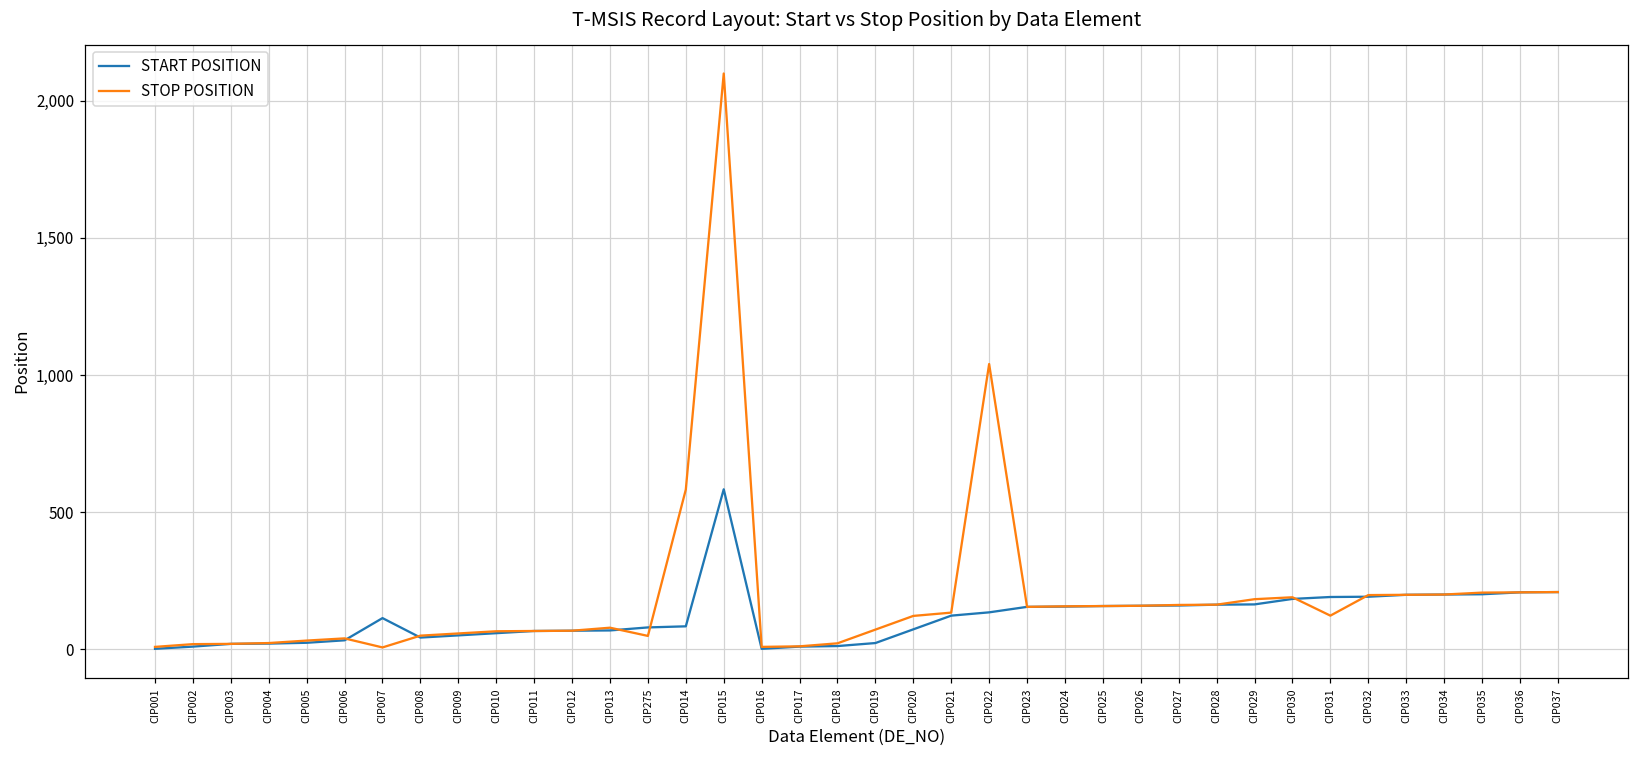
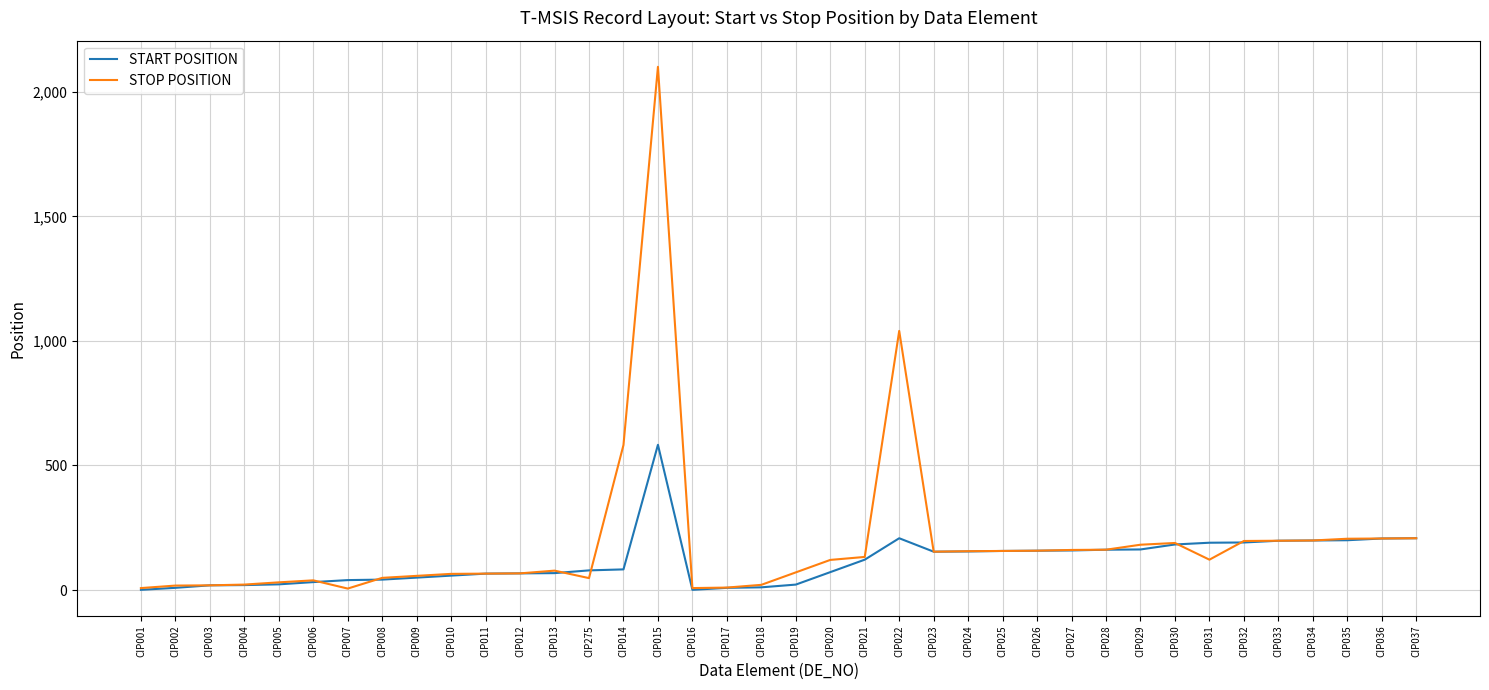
START POSITION, CIP007: 110 -> 40
START POSITION, CIP022: 130 -> 210
